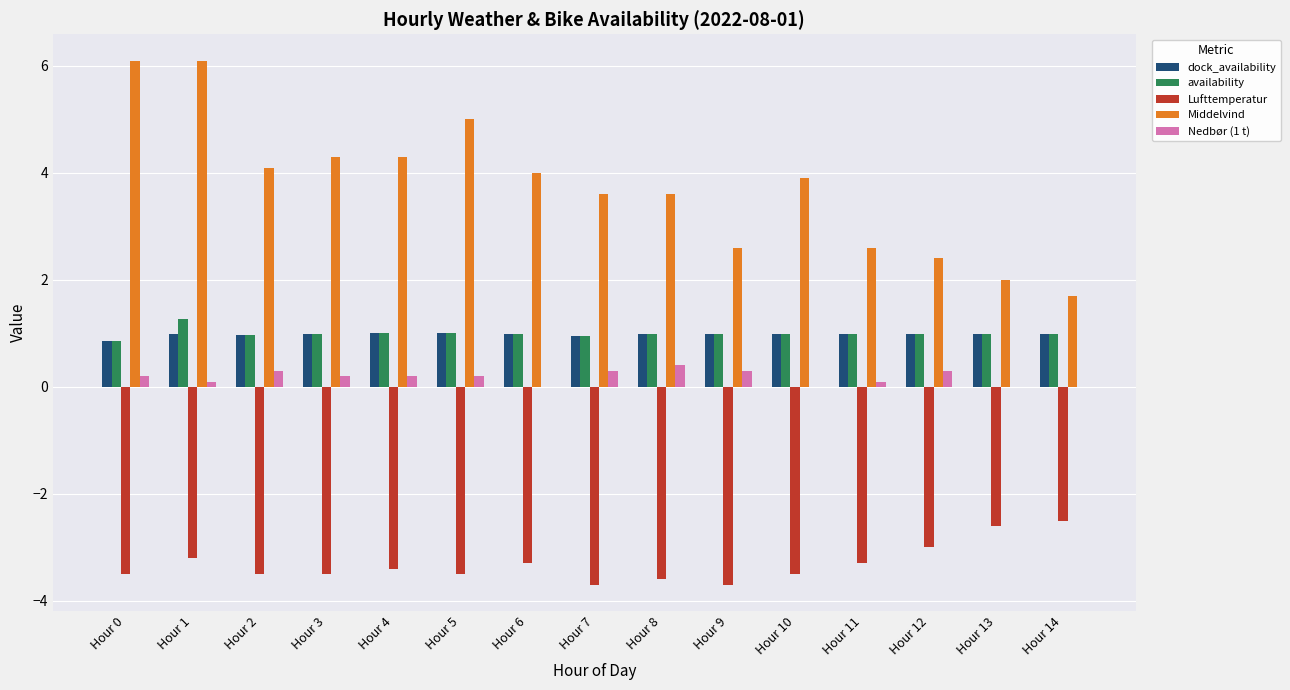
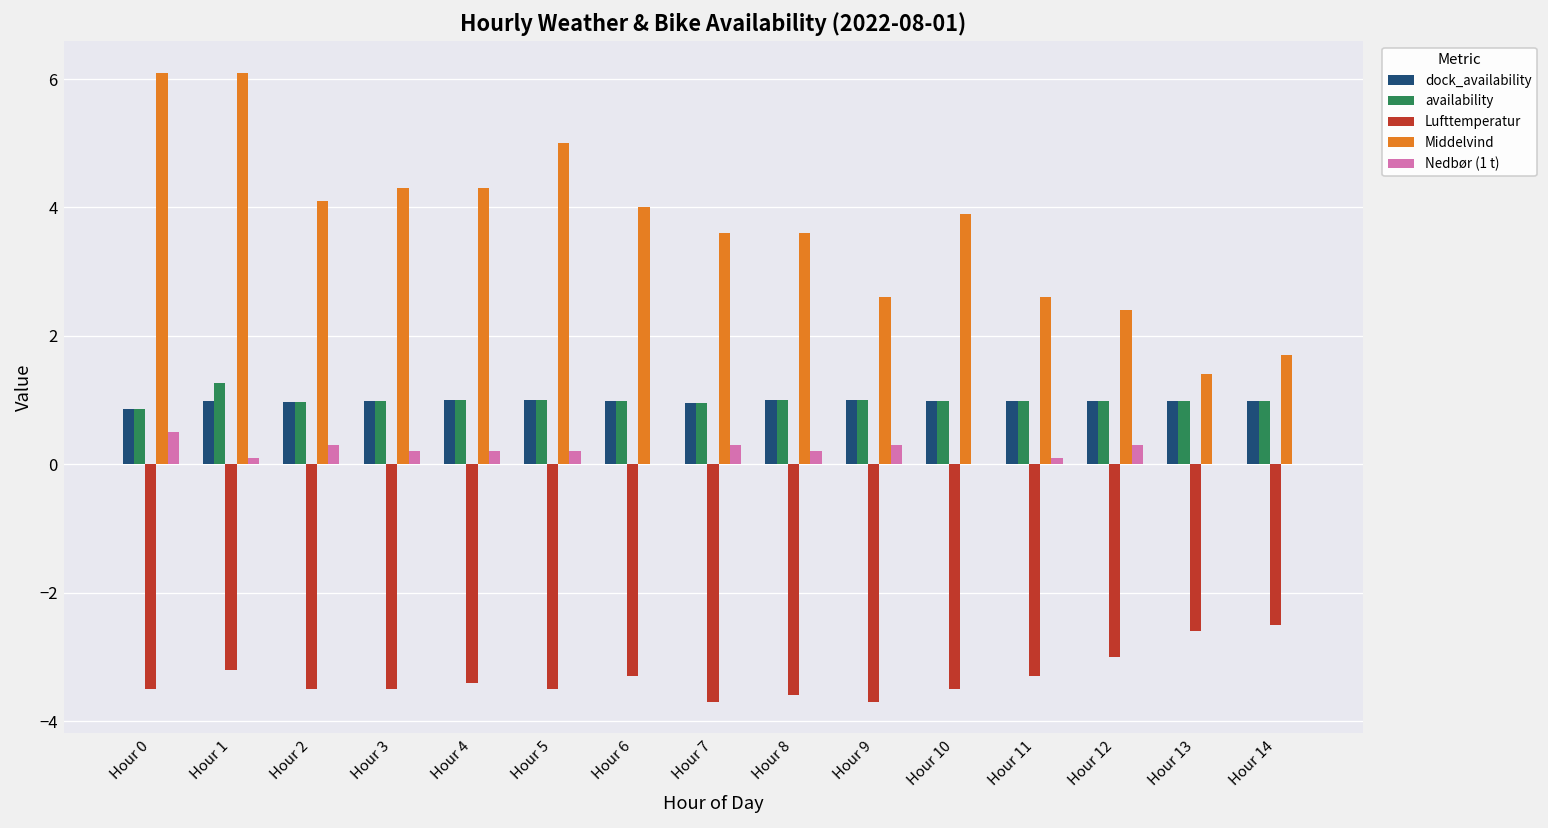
Nedbør (1 t), Hour 0: 0.2 -> 0.5
Nedbør (1 t), Hour 8: 0.4 -> 0.2
Middelvind, Hour 13: 2.0 -> 1.4
